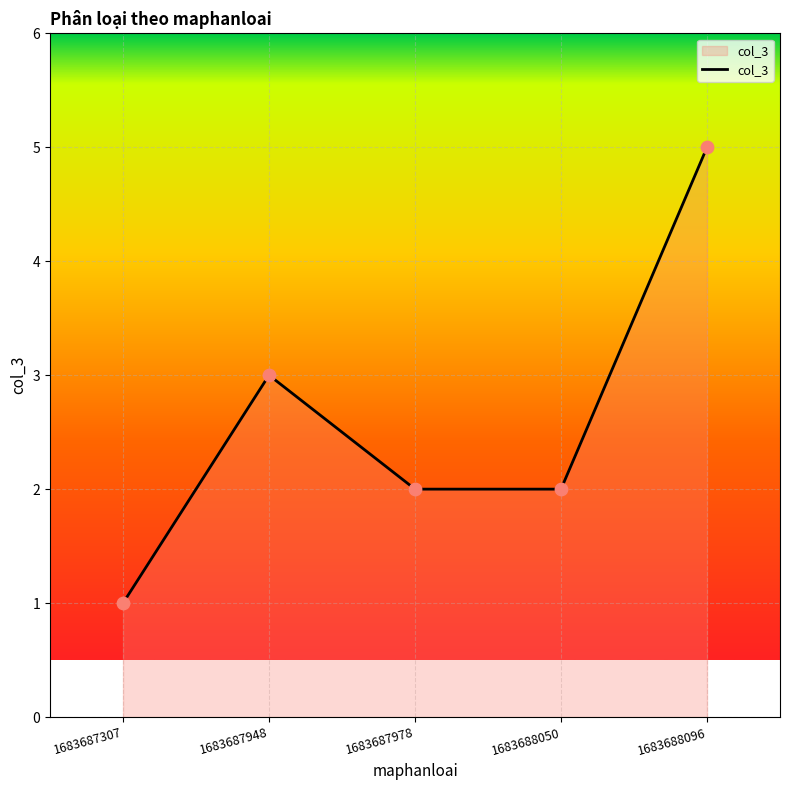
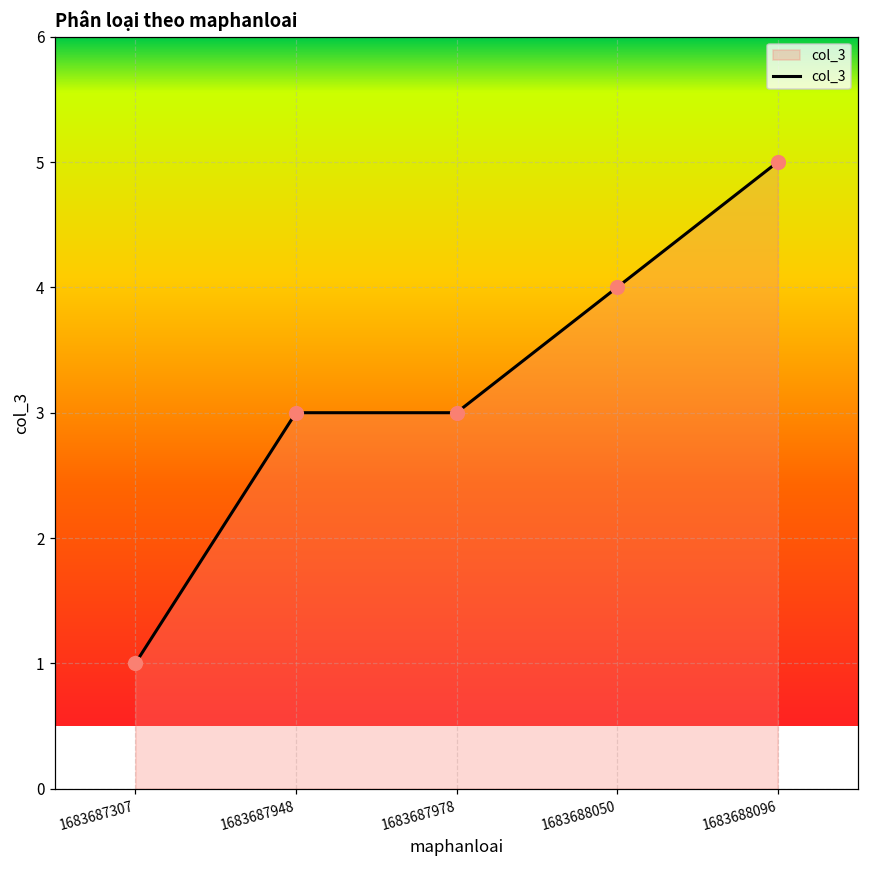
1683687978: 2 -> 3
1683688050: 2 -> 4
